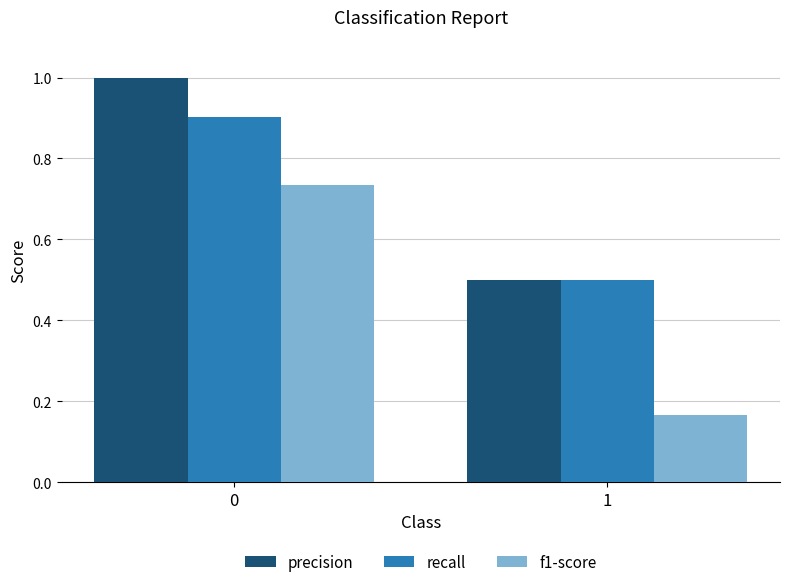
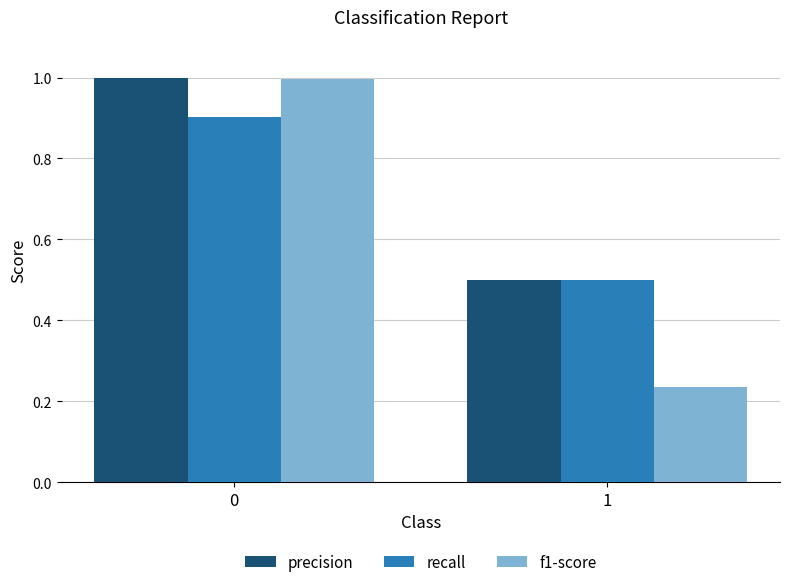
f1-score, 0: 0.74 -> 1.00
f1-score, 1: 0.17 -> 0.24
